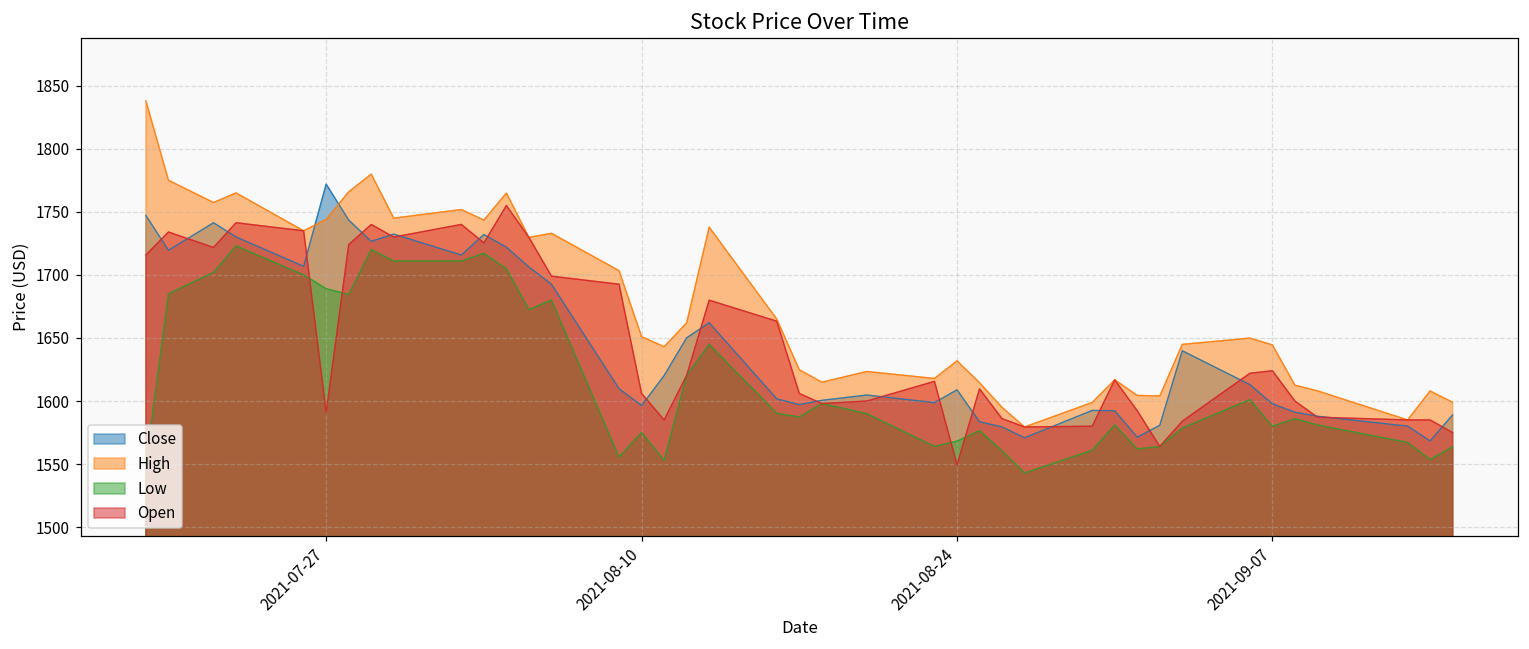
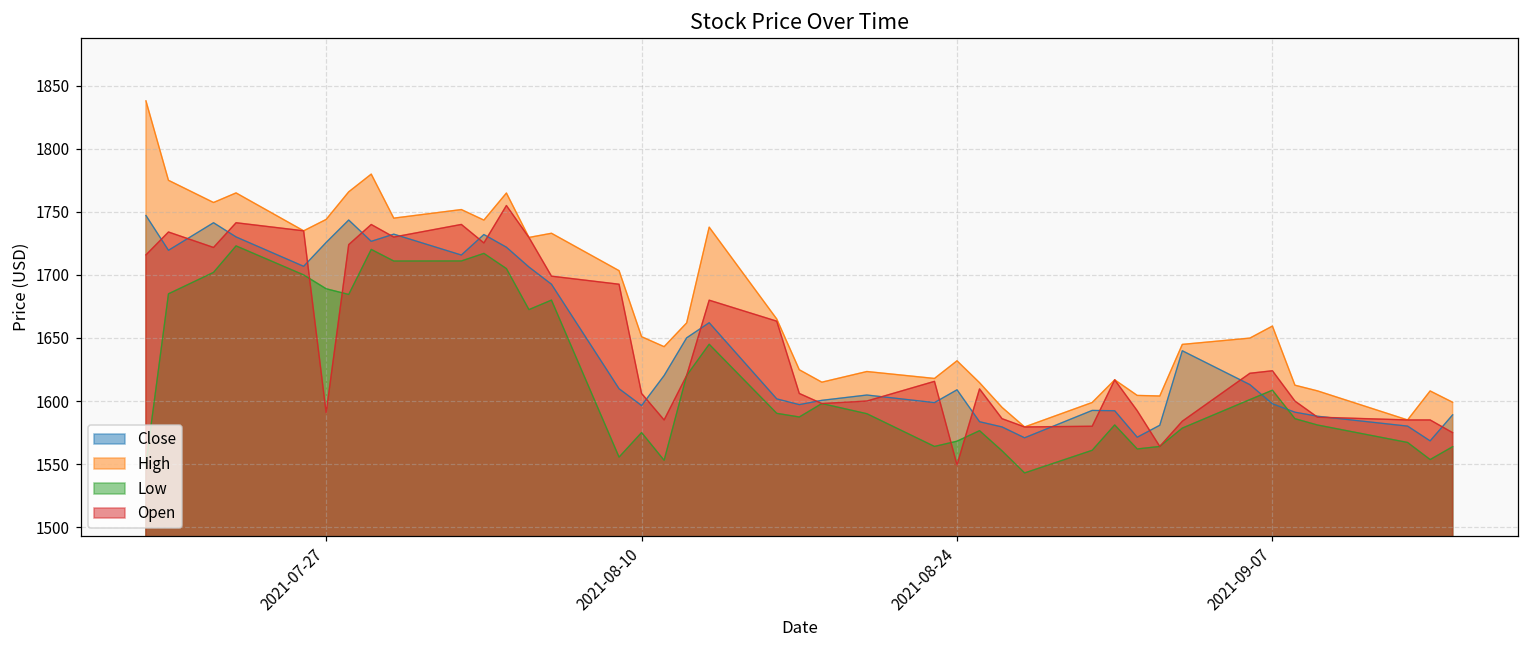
Close, 2021-07-27: 1772 -> 1726
High, 2021-09-07: 1644 -> 1659
Low, 2021-09-07: 1580 -> 1609
